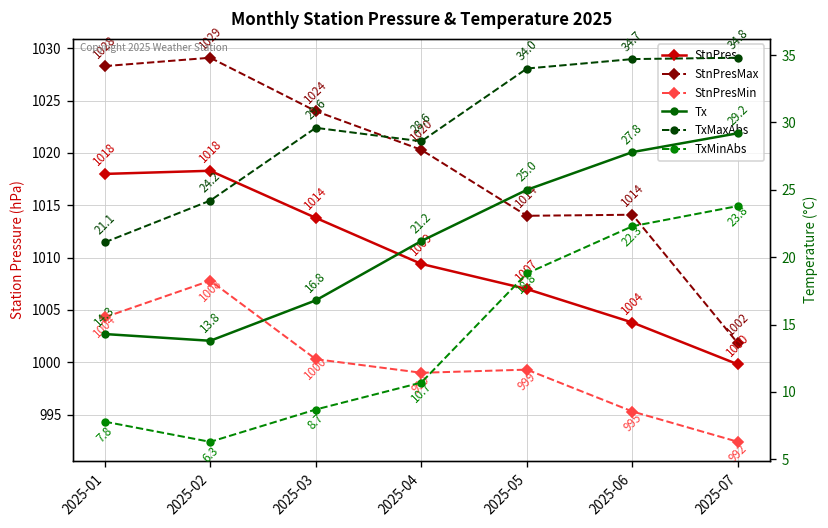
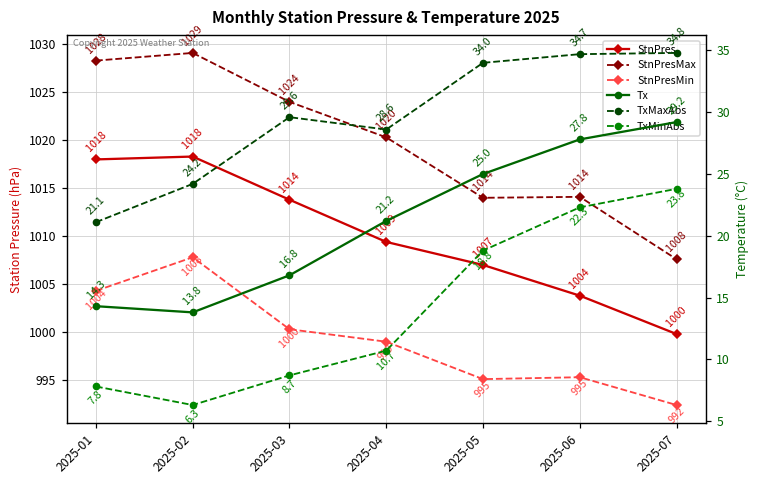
StnPresMin, 2025-05: 999 -> 995
StnPresMax, 2025-07: 1002 -> 1008
